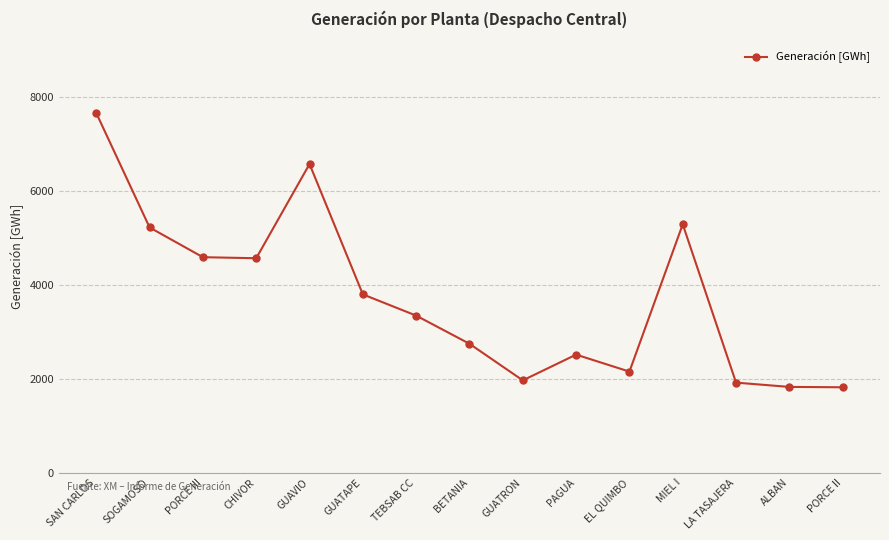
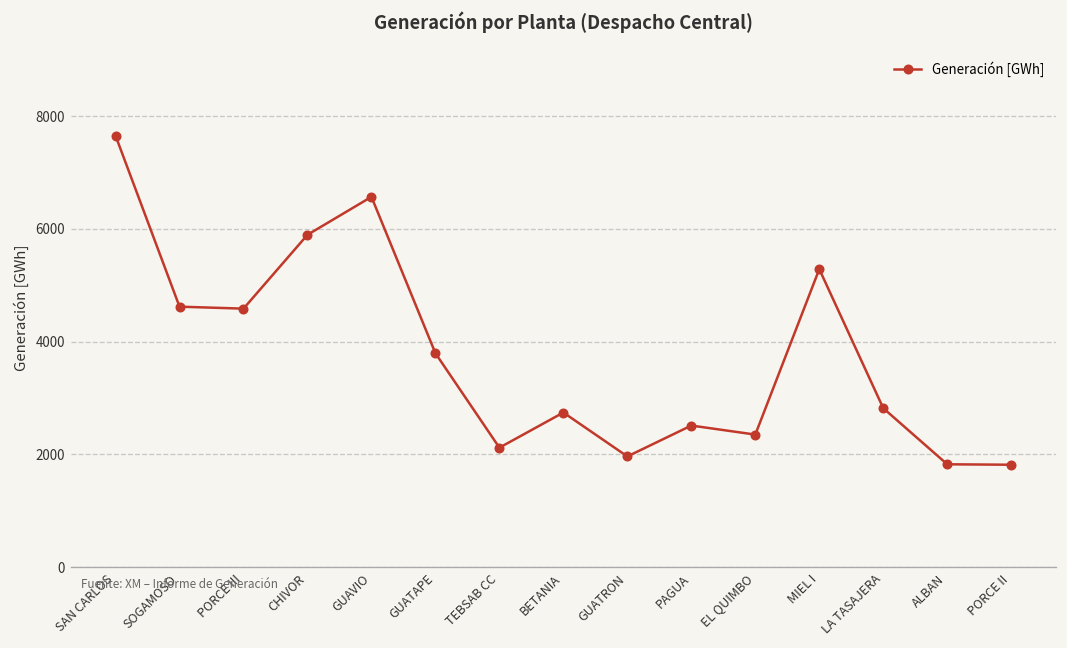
SOGAMOSO: 5200 -> 4600
CHIVOR: 4600 -> 5900
TEBSAB CC: 3300 -> 2100
EL QUIMBO: 2100 -> 2400
LA TASAJERA: 1900 -> 2800
